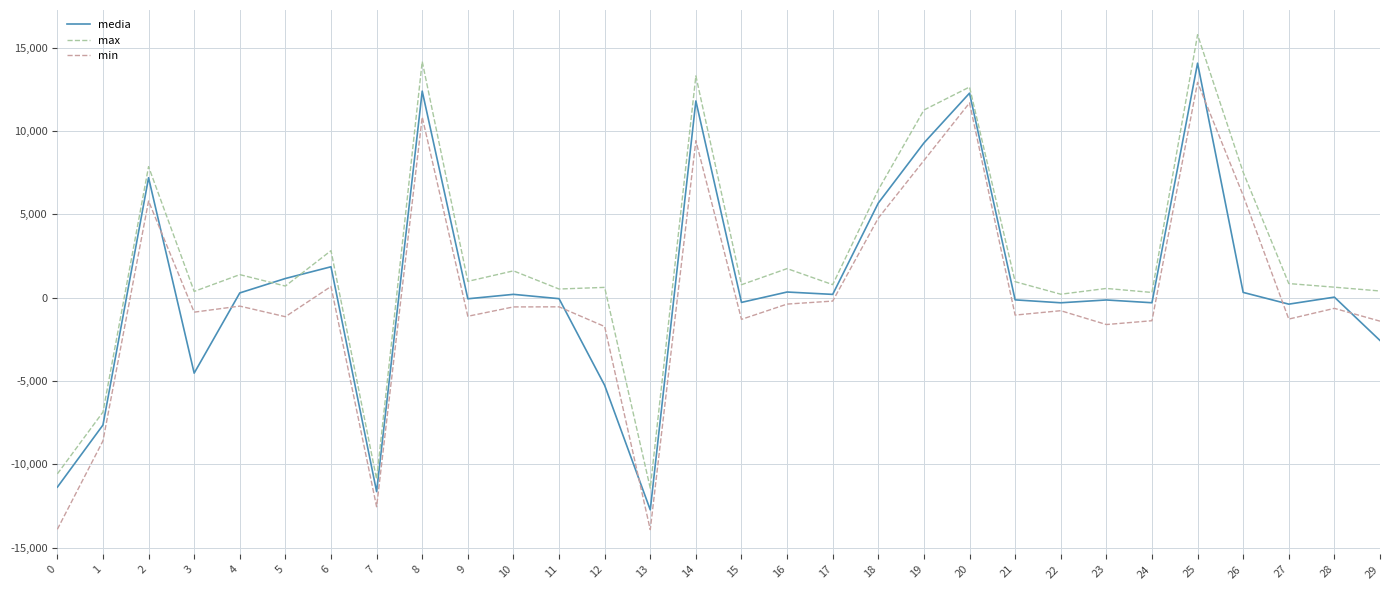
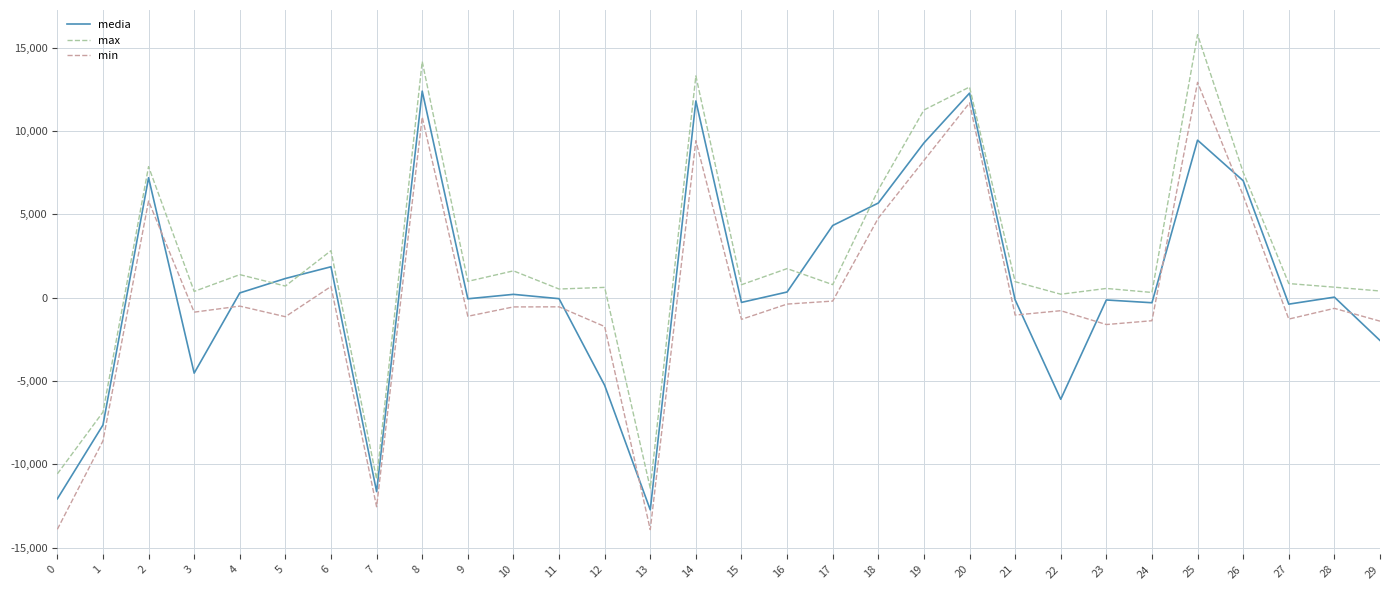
media, 0: -11,400 -> -12,100
media, 17: 200 -> 4,300
media, 22: -300 -> -6,100
media, 25: 14,100 -> 9,400
media, 26: 300 -> 7,000
